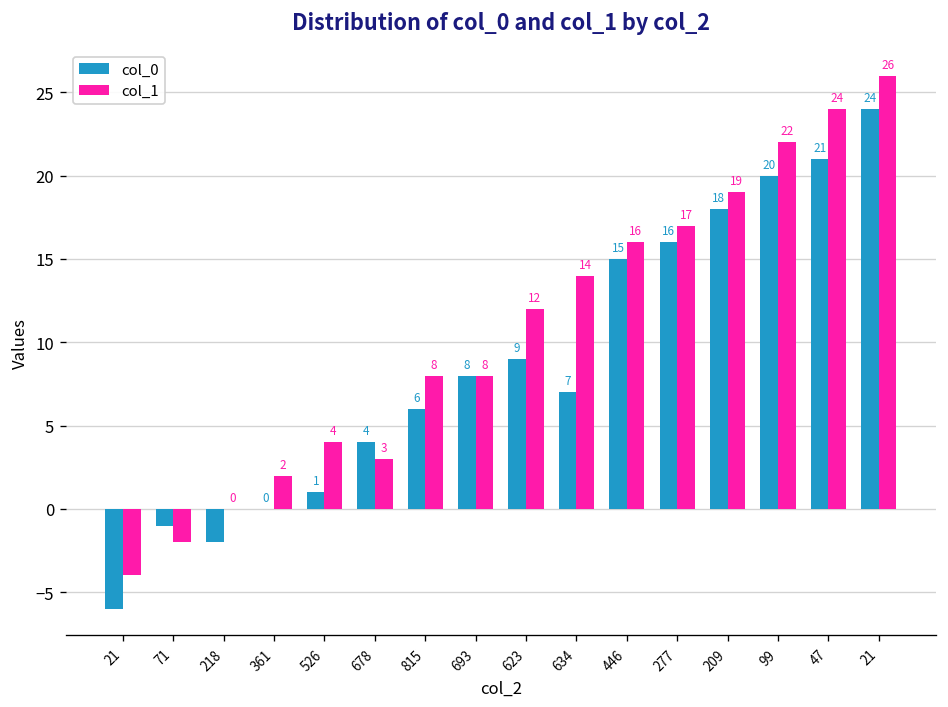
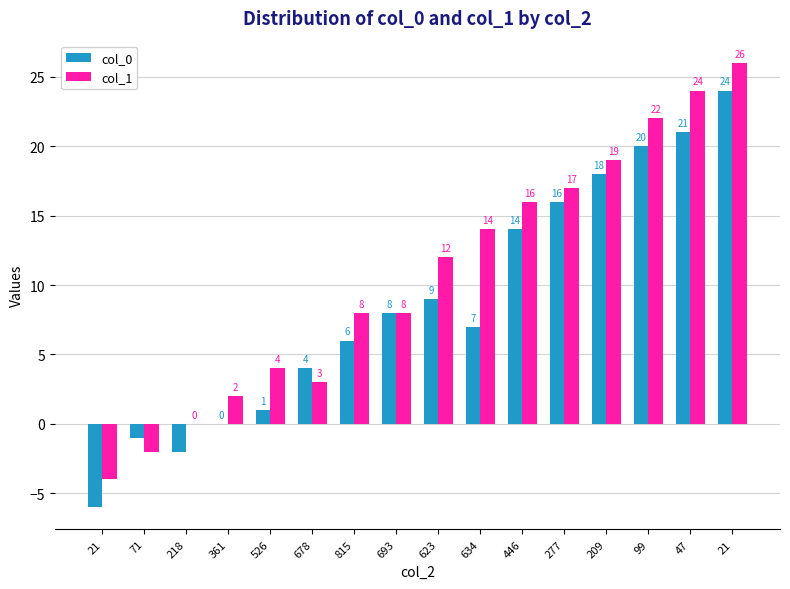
col_0, 446: 15 -> 14
